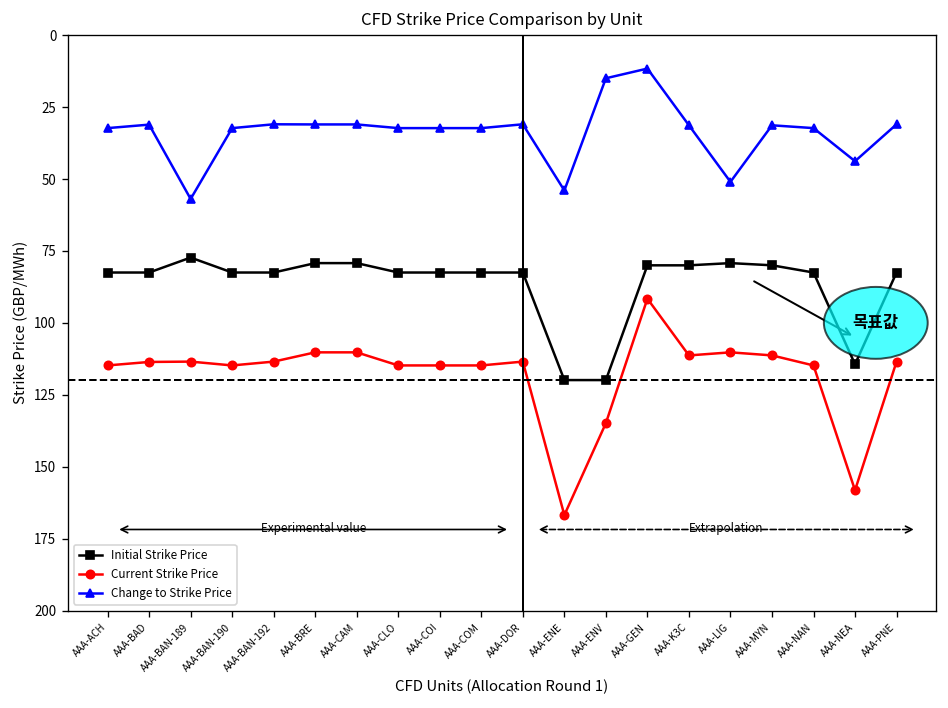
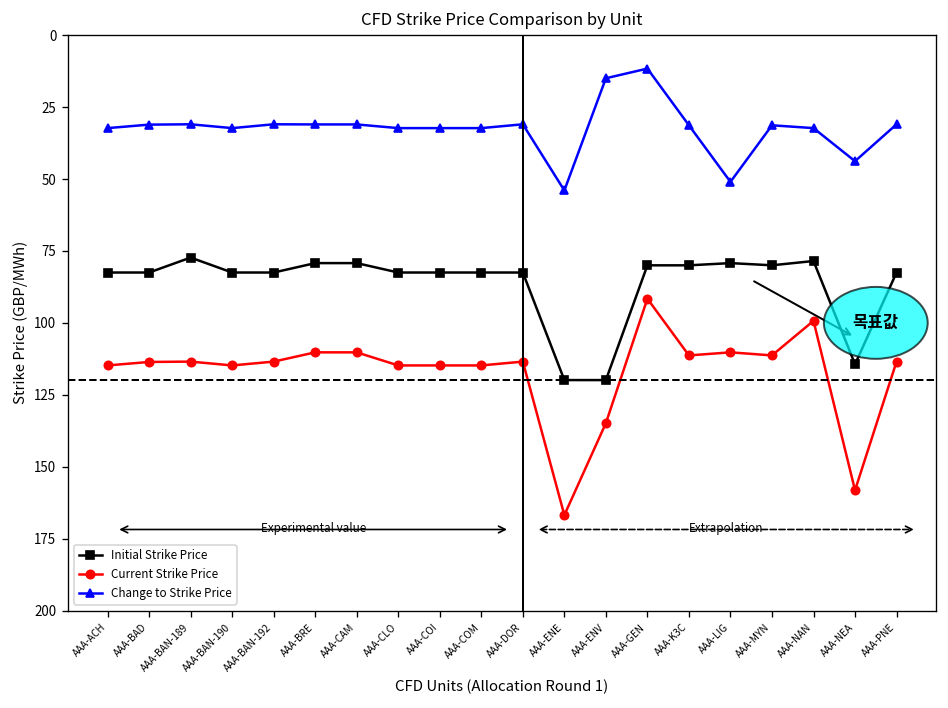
Change to Strike Price, AAA-BAN-189: 57 -> 31
Initial Strike Price, AAA-NAN: 83 -> 79
Current Strike Price, AAA-NAN: 115 -> 99
